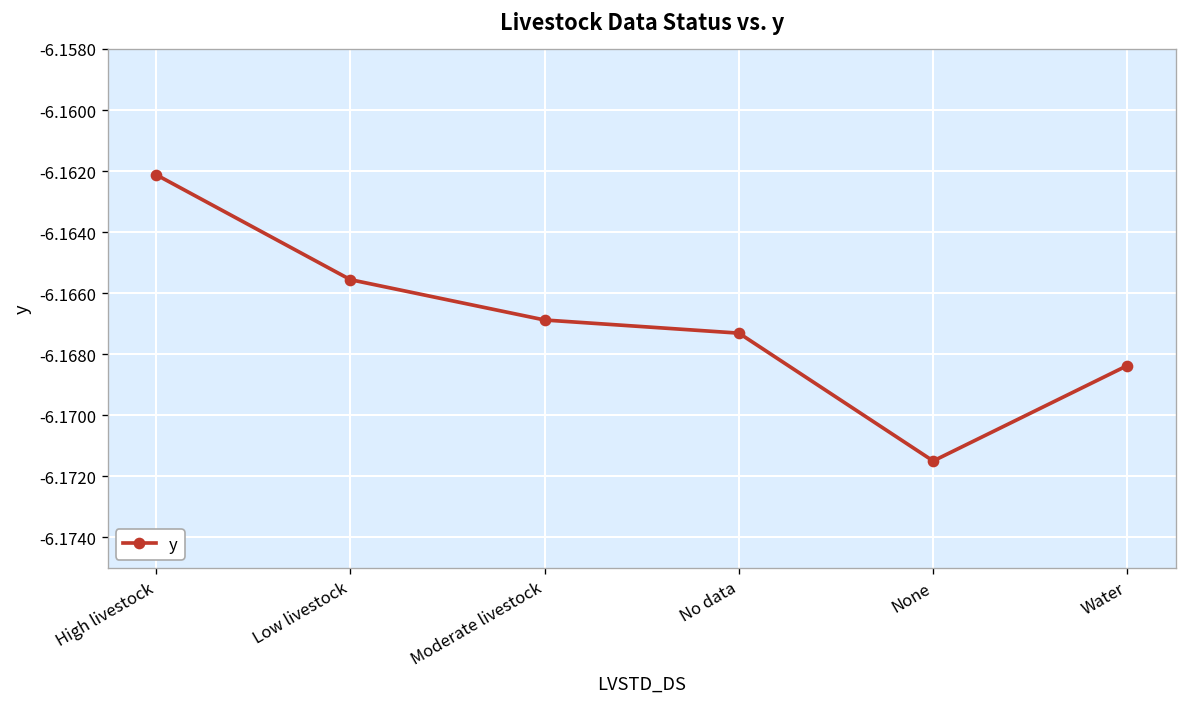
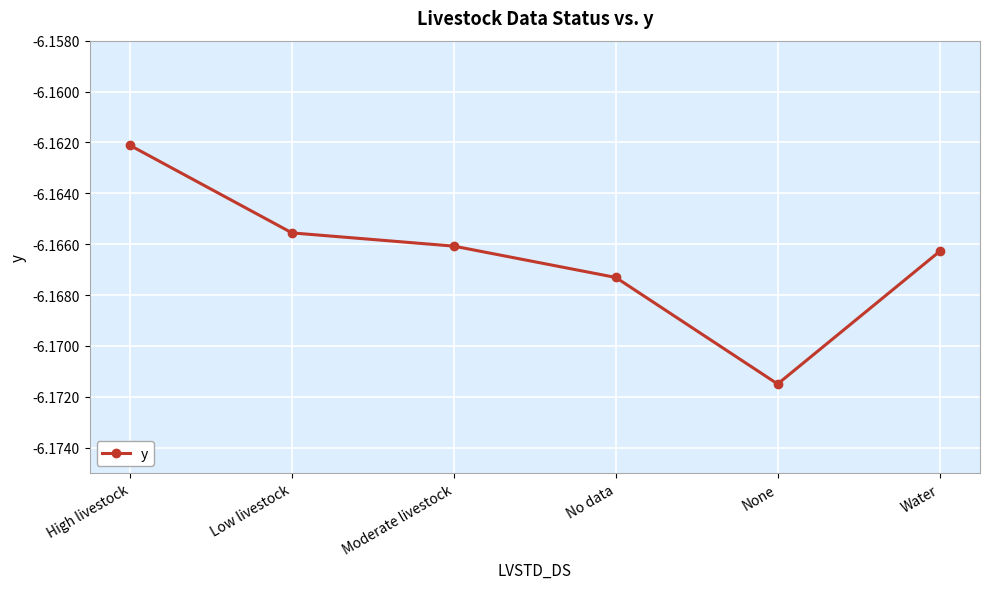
Moderate livestock: -6.1669 -> -6.1661
Water: -6.1684 -> -6.1663
